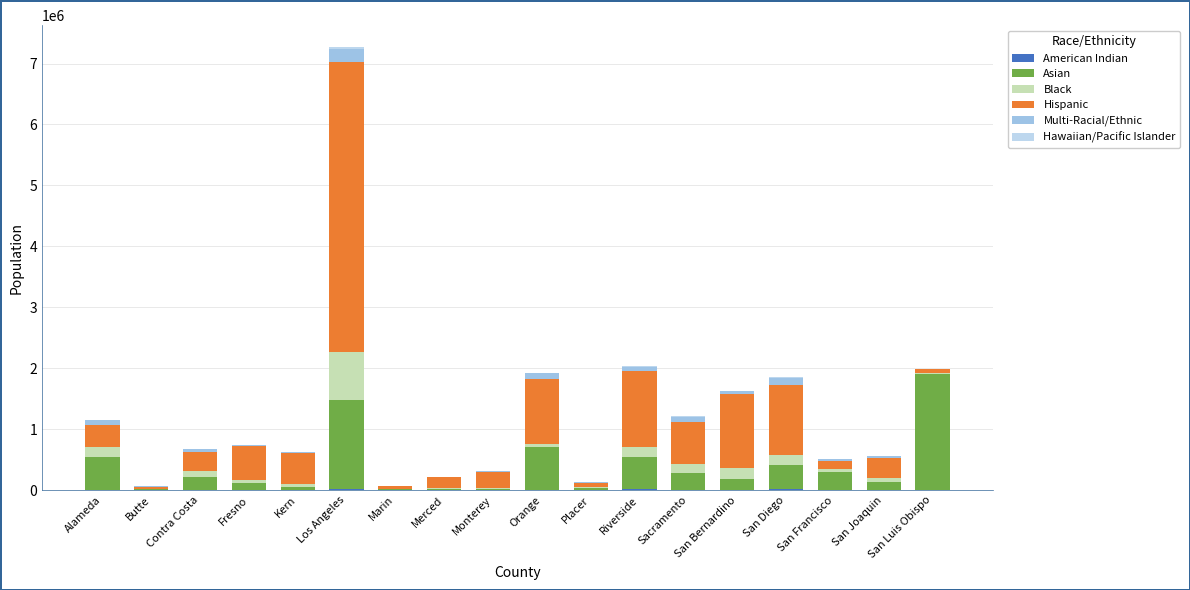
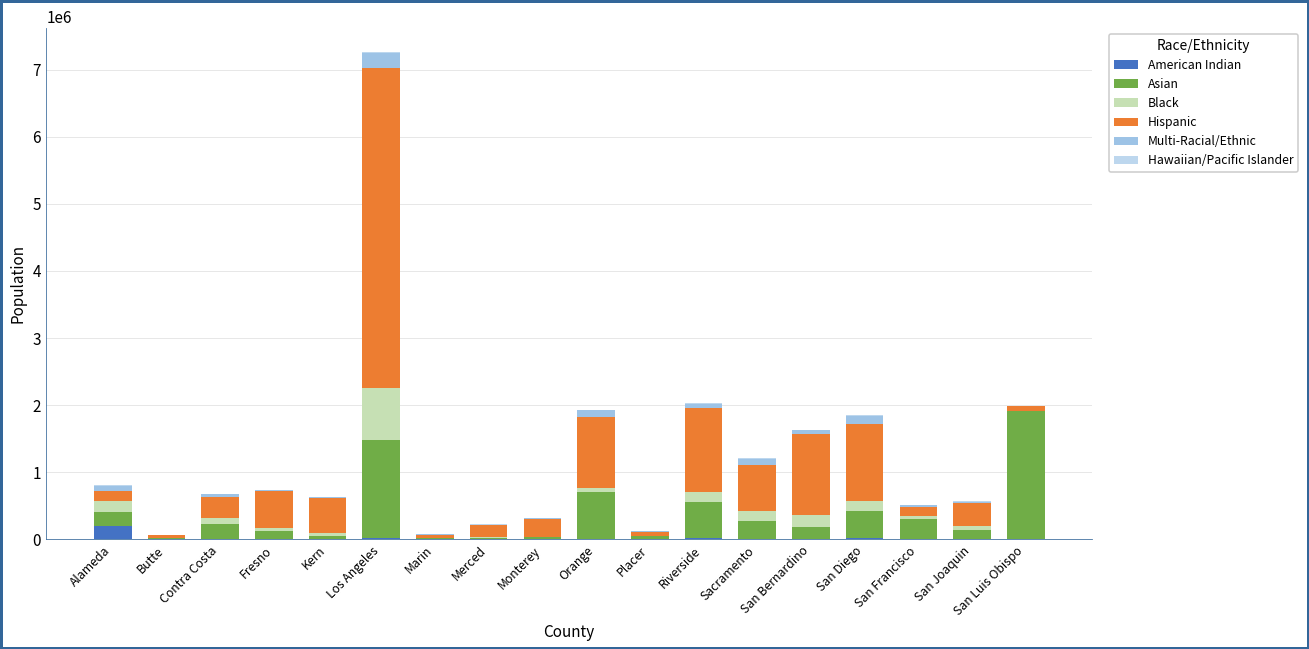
American Indian, Alameda: 0 -> 200000
Asian, Alameda: 500000 -> 200000
Hispanic, Alameda: 400000 -> 200000
